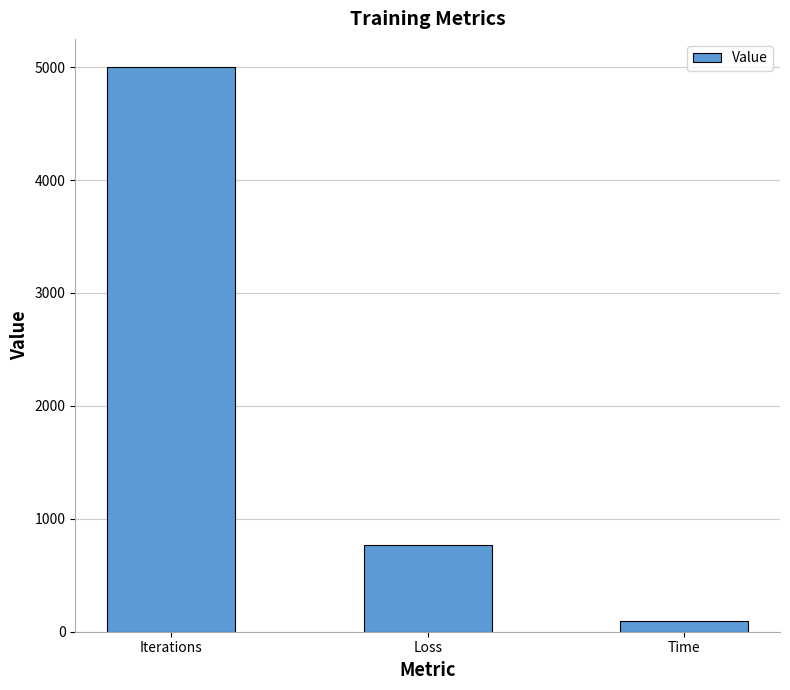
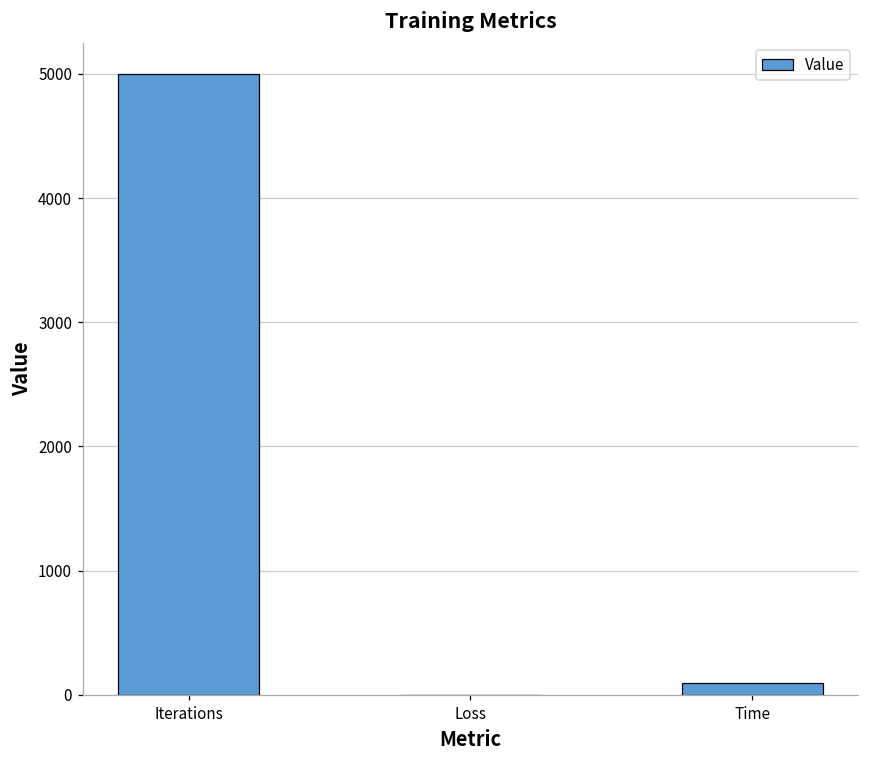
Loss: 770 -> 0
